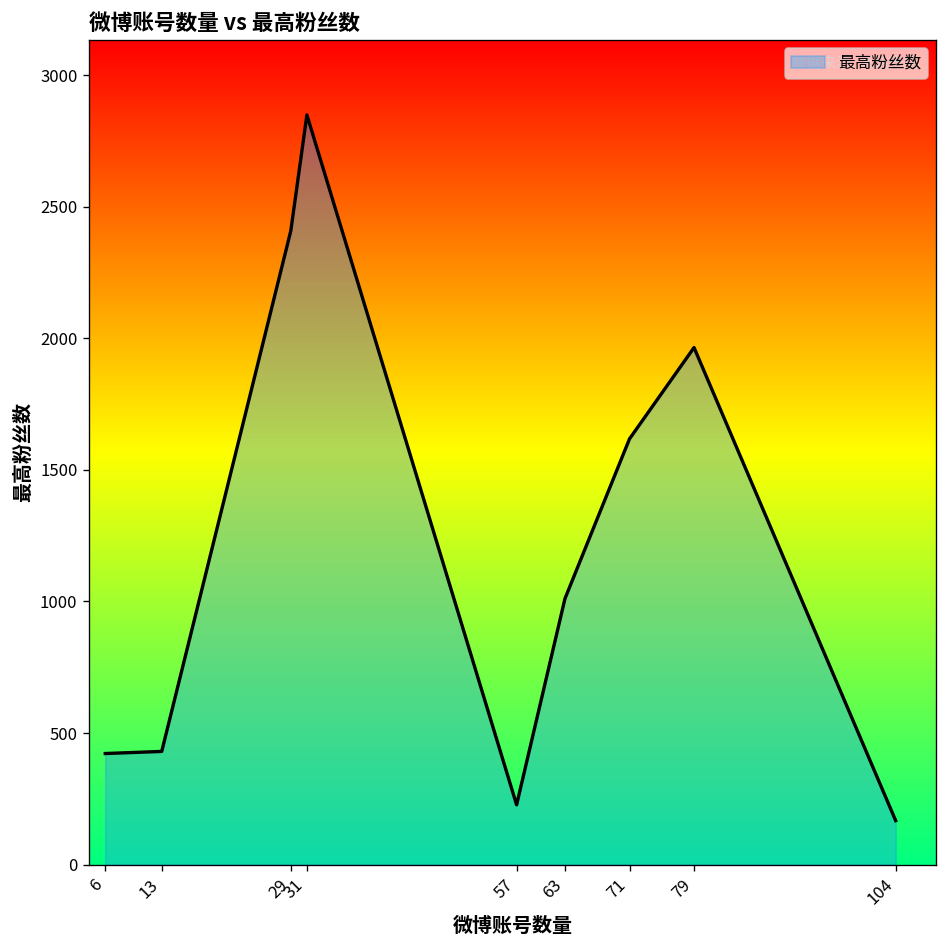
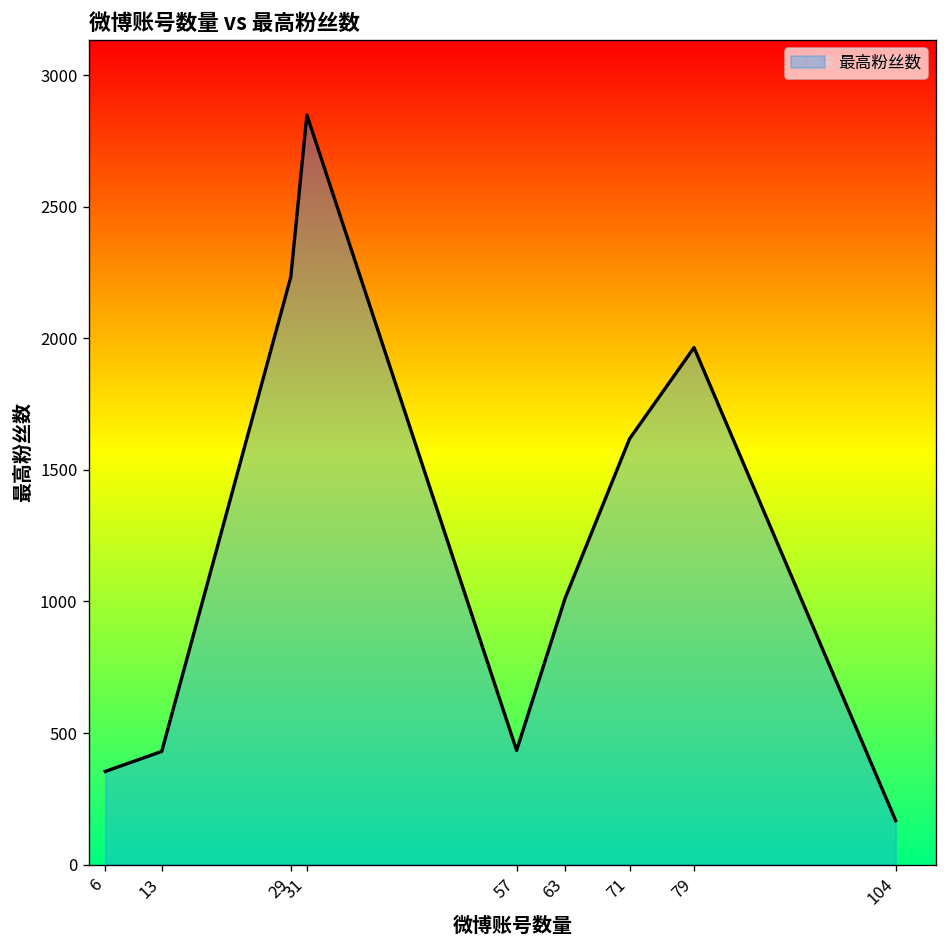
6: 420 -> 350
29: 2410 -> 2230
57: 230 -> 430
